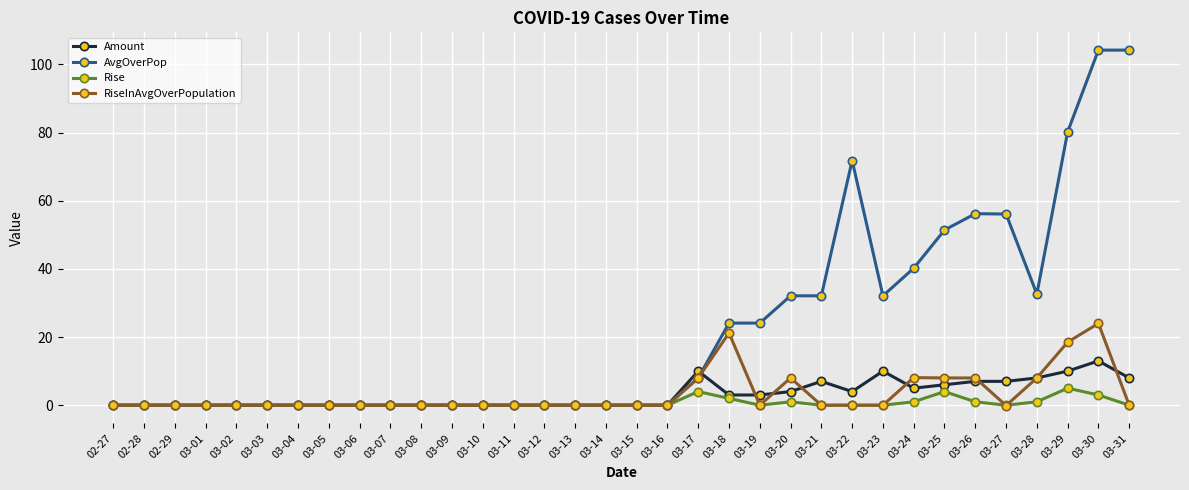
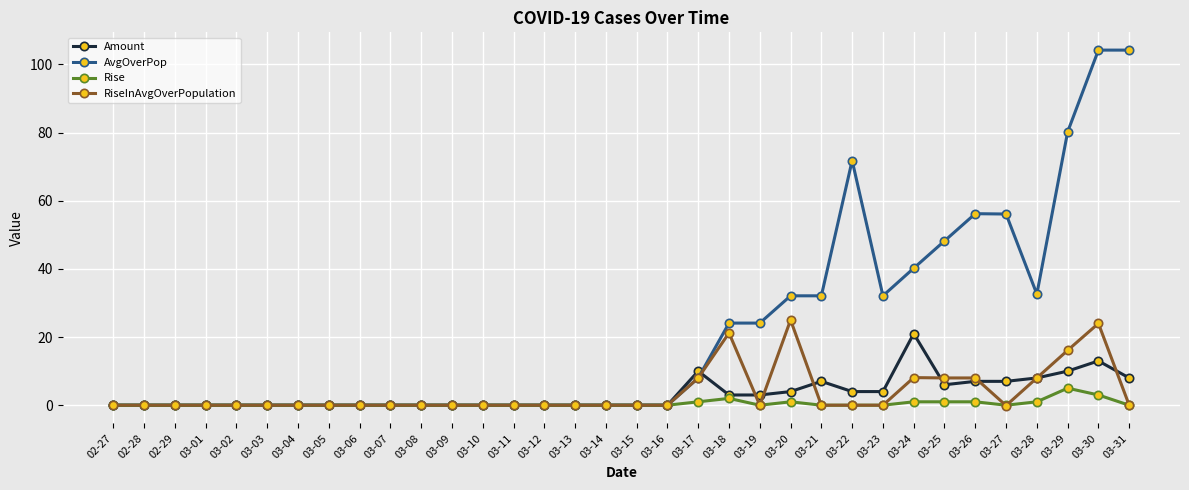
Rise, 03-17: 4 -> 1
RiseInAvgOverPopulation, 03-20: 8 -> 25
Amount, 03-23: 10 -> 4
Amount, 03-24: 5 -> 21
AvgOverPop, 03-25: 51 -> 48
Rise, 03-25: 4 -> 1
RiseInAvgOverPopulation, 03-29: 19 -> 16
